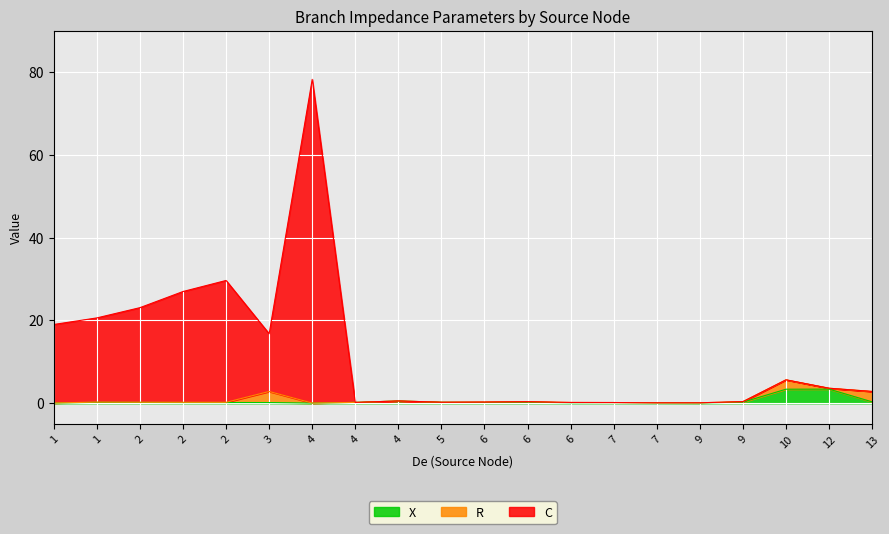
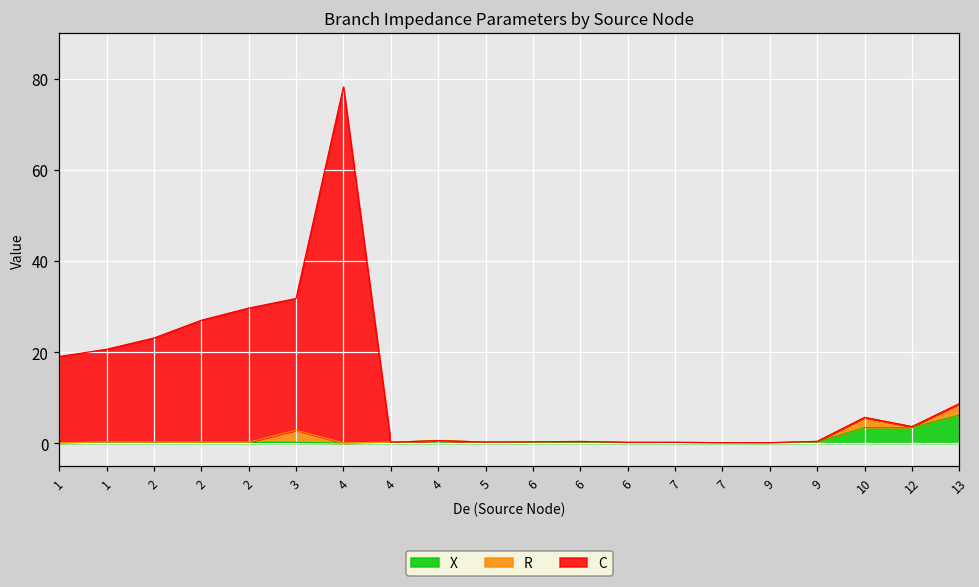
C, 3: 14 -> 29
X, 13: 0 -> 6
